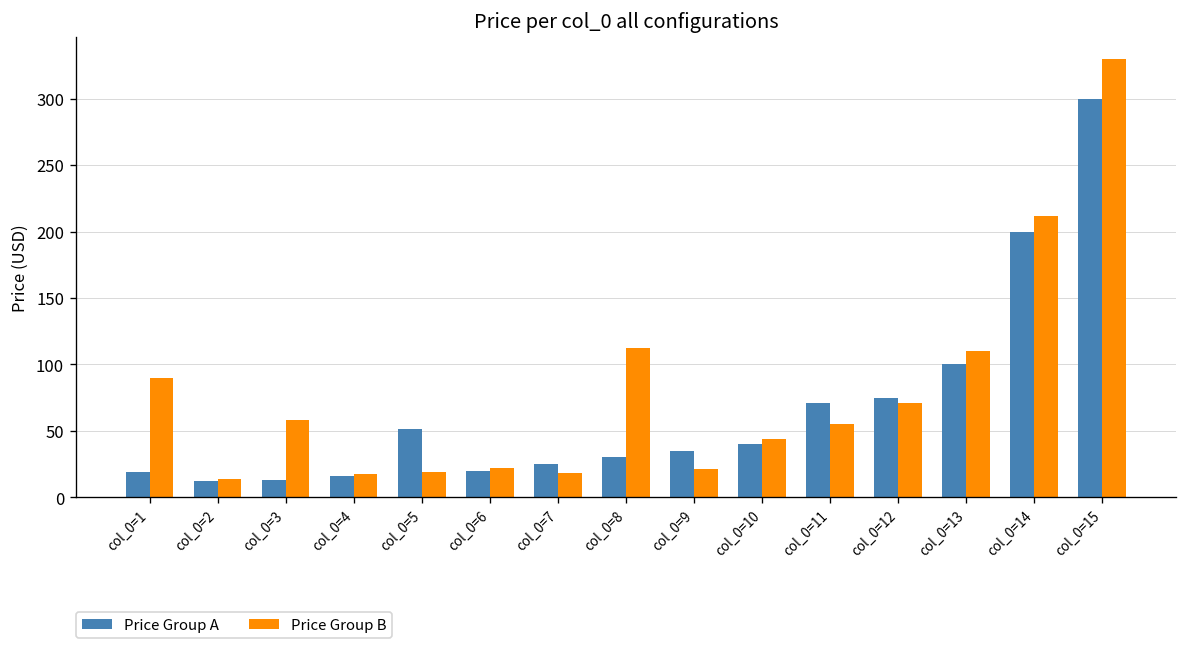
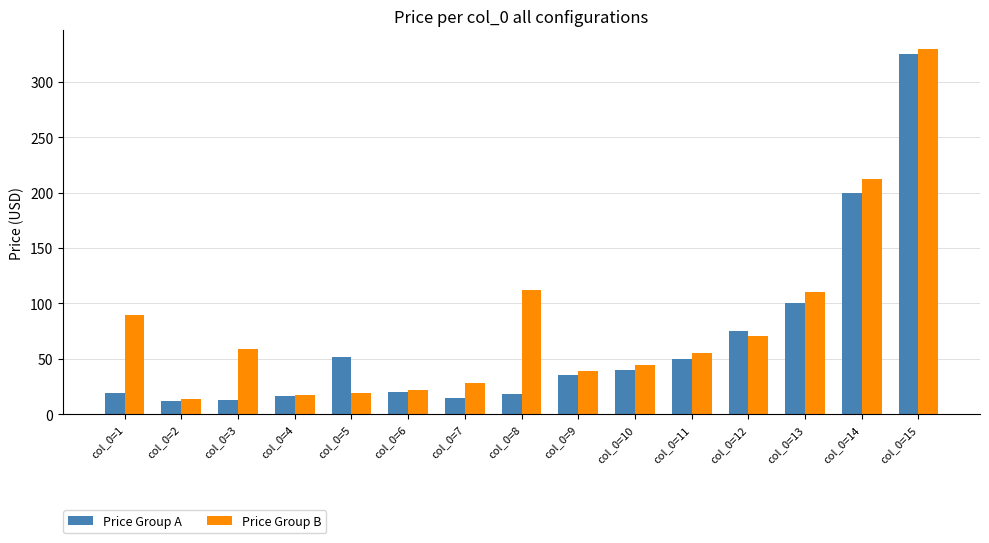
Price Group A, col_0=7: 25 -> 14
Price Group B, col_0=7: 18 -> 28
Price Group A, col_0=8: 30 -> 19
Price Group B, col_0=9: 21 -> 39
Price Group A, col_0=11: 71 -> 50
Price Group A, col_0=15: 300 -> 325
